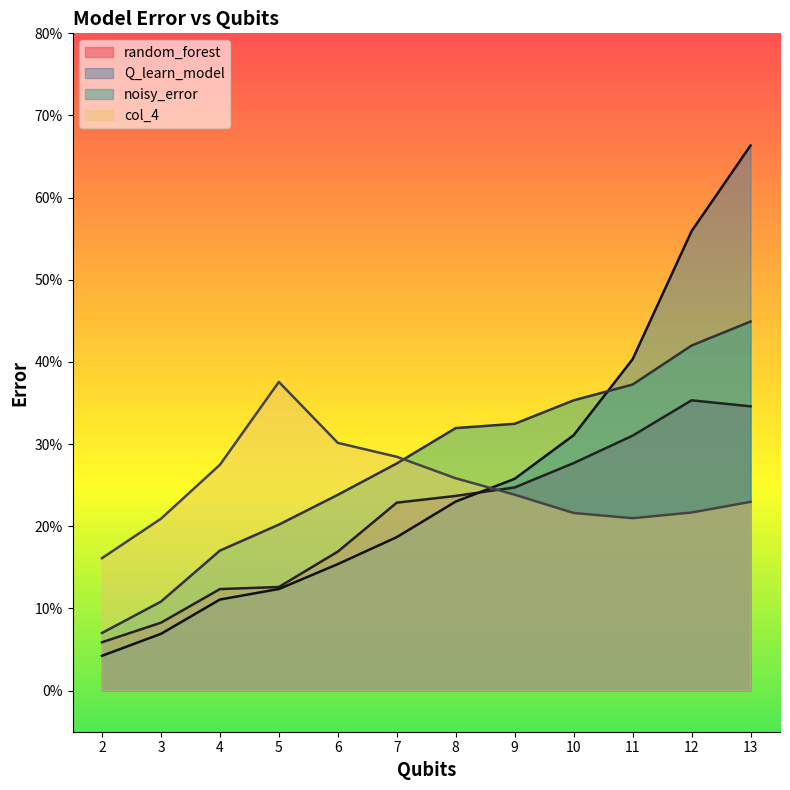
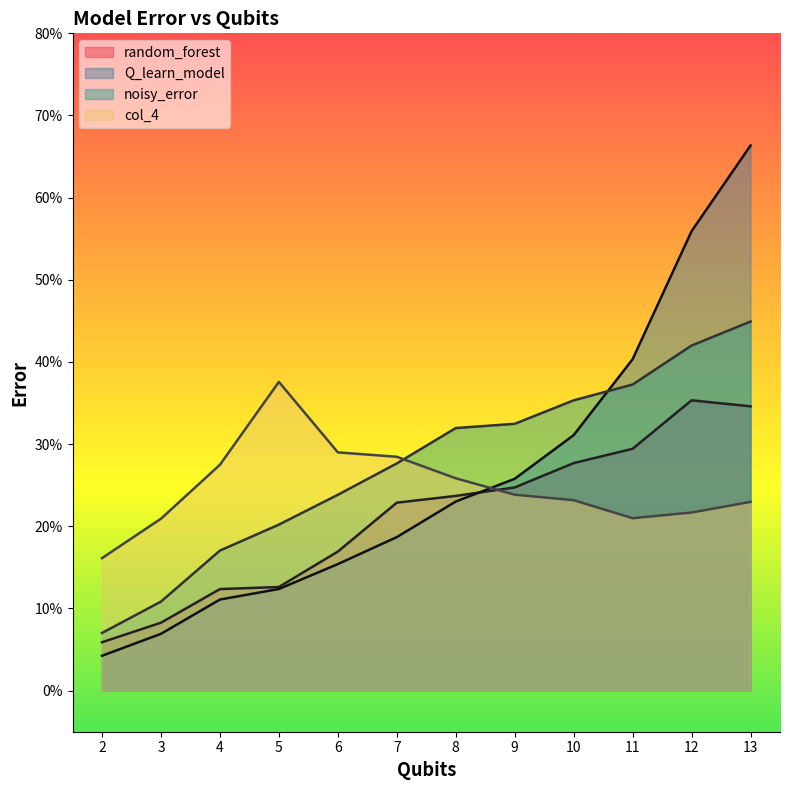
col_4, 6: 30% -> 29%
col_4, 10: 22% -> 23%
random_forest, 11: 31% -> 29%
